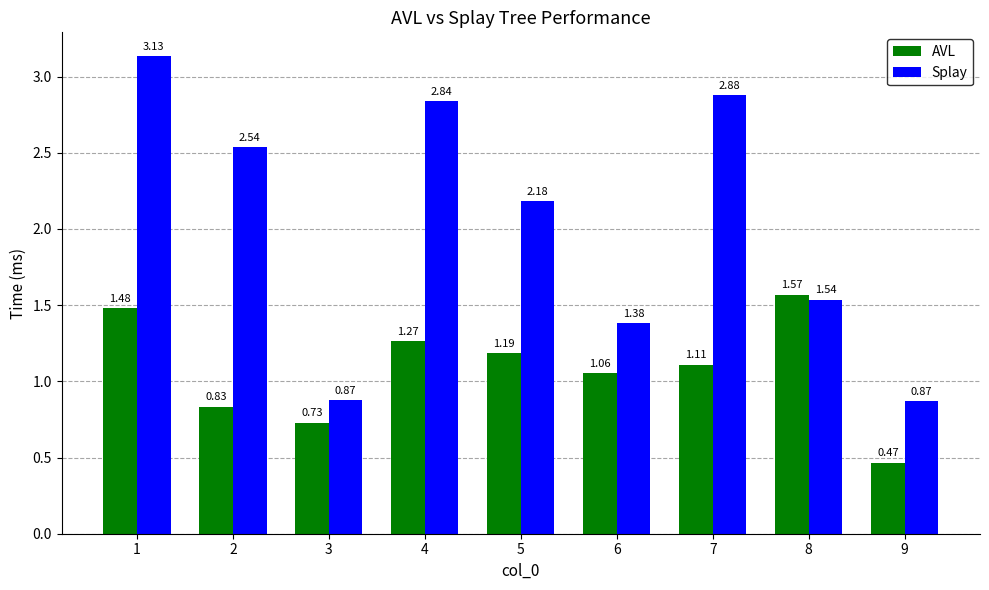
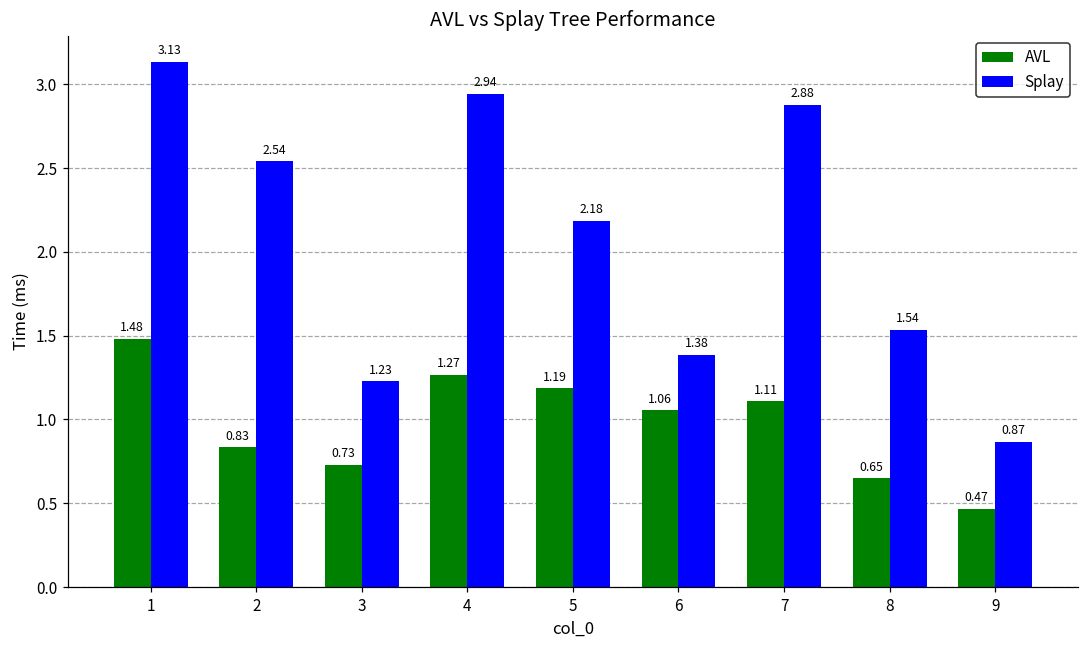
Splay, 3: 0.87 -> 1.23
Splay, 4: 2.84 -> 2.94
AVL, 8: 1.57 -> 0.65
